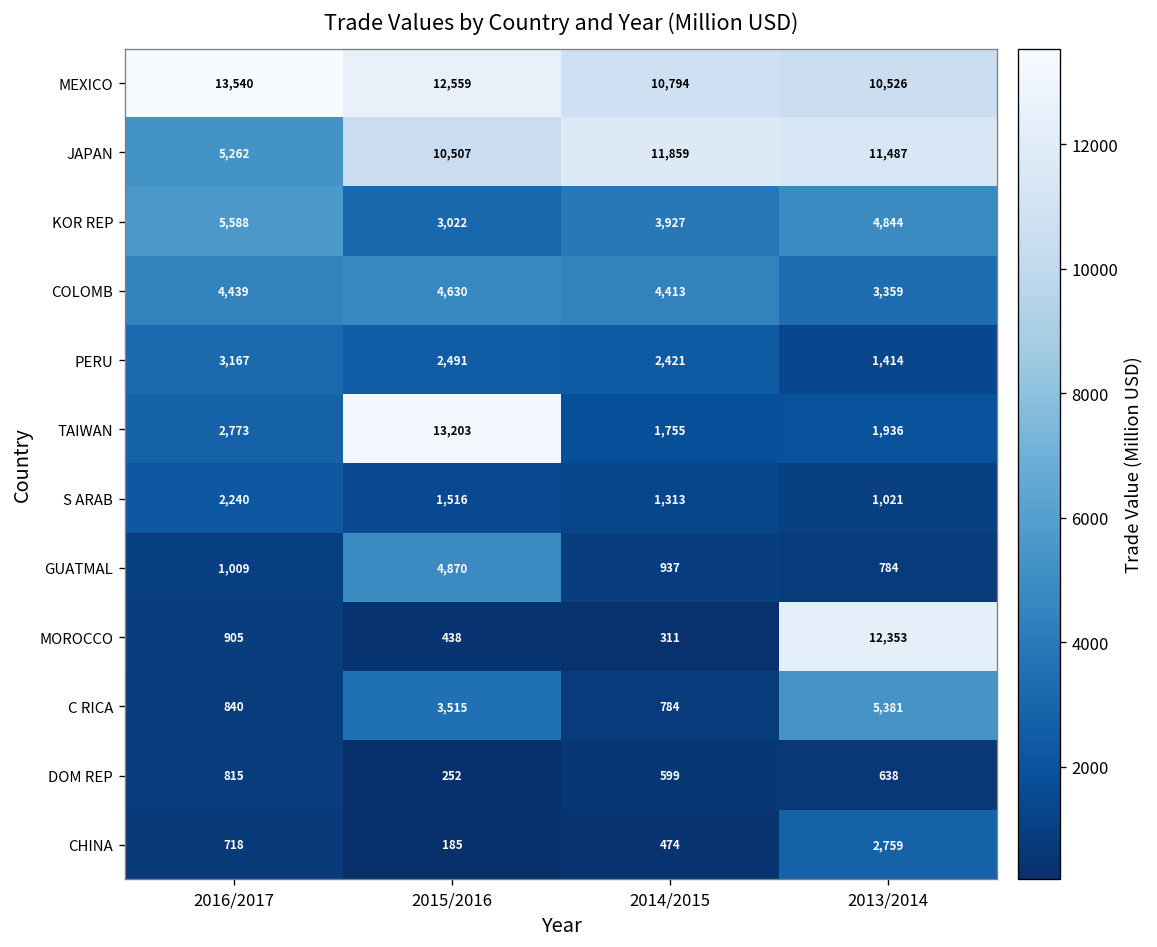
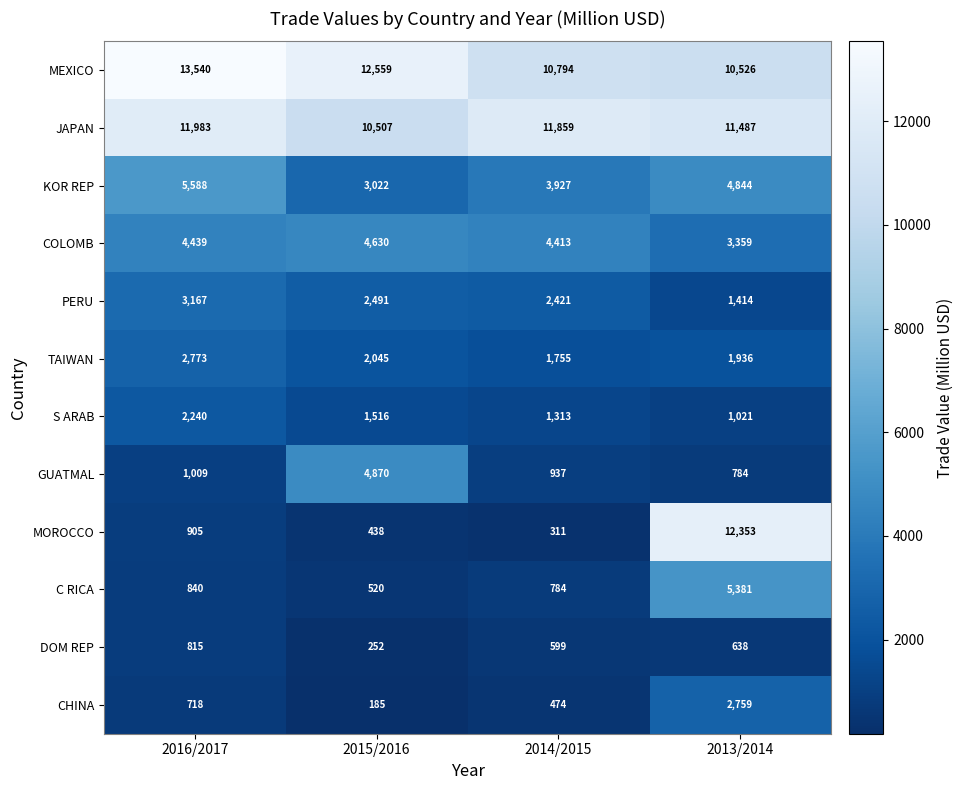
JAPAN, 2016/2017: 5,262 -> 11,983
TAIWAN, 2015/2016: 13,203 -> 2,045
C RICA, 2015/2016: 3,515 -> 520
